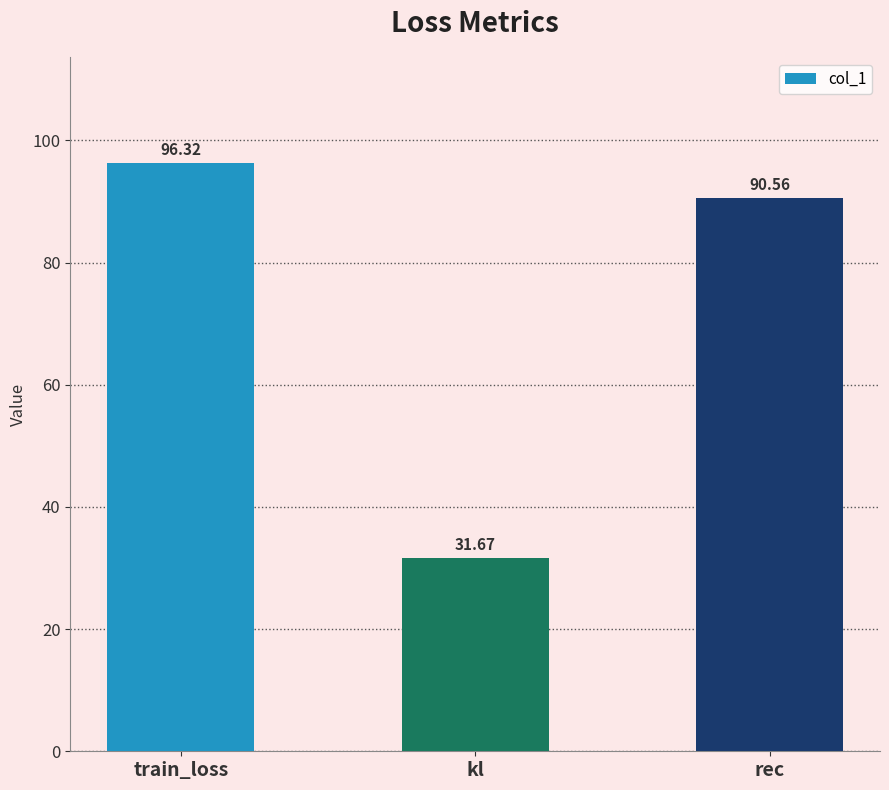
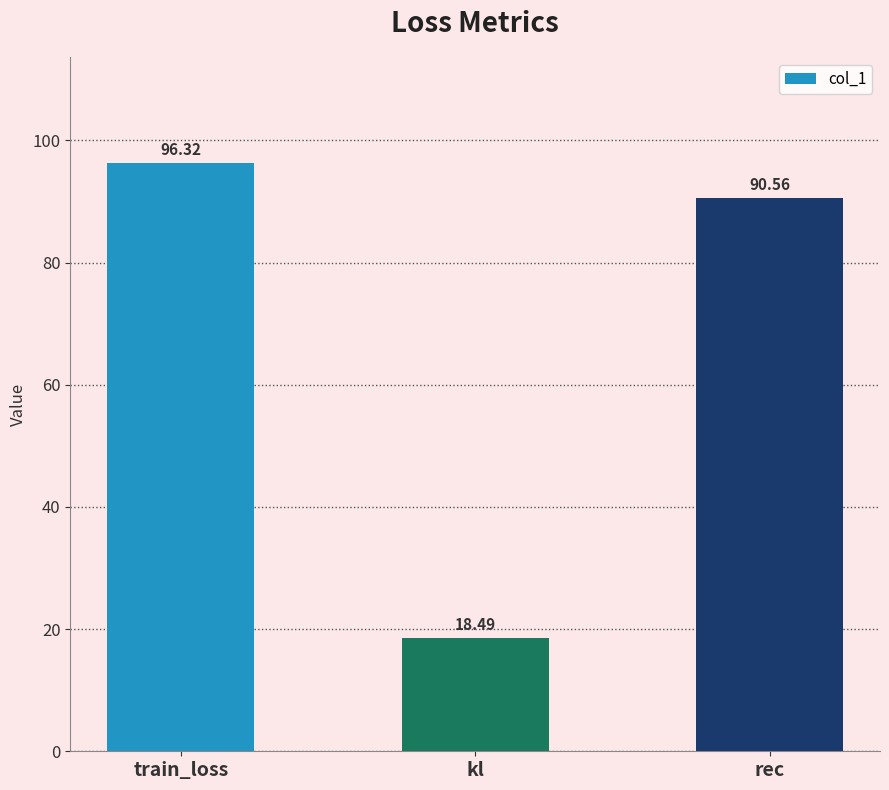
kl: 31.67 -> 18.49
